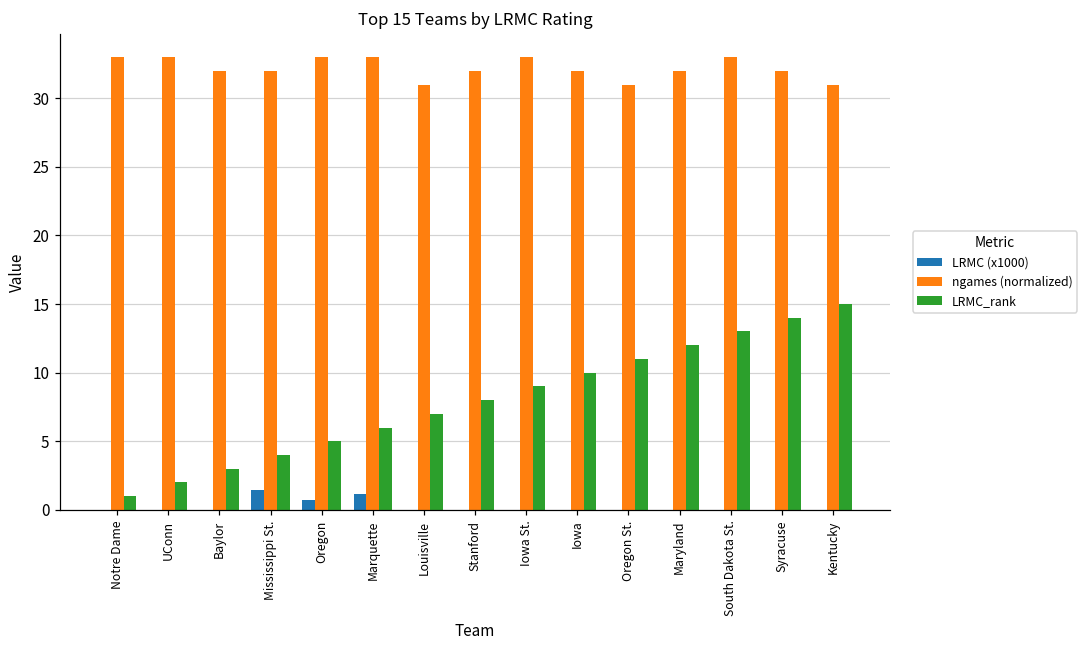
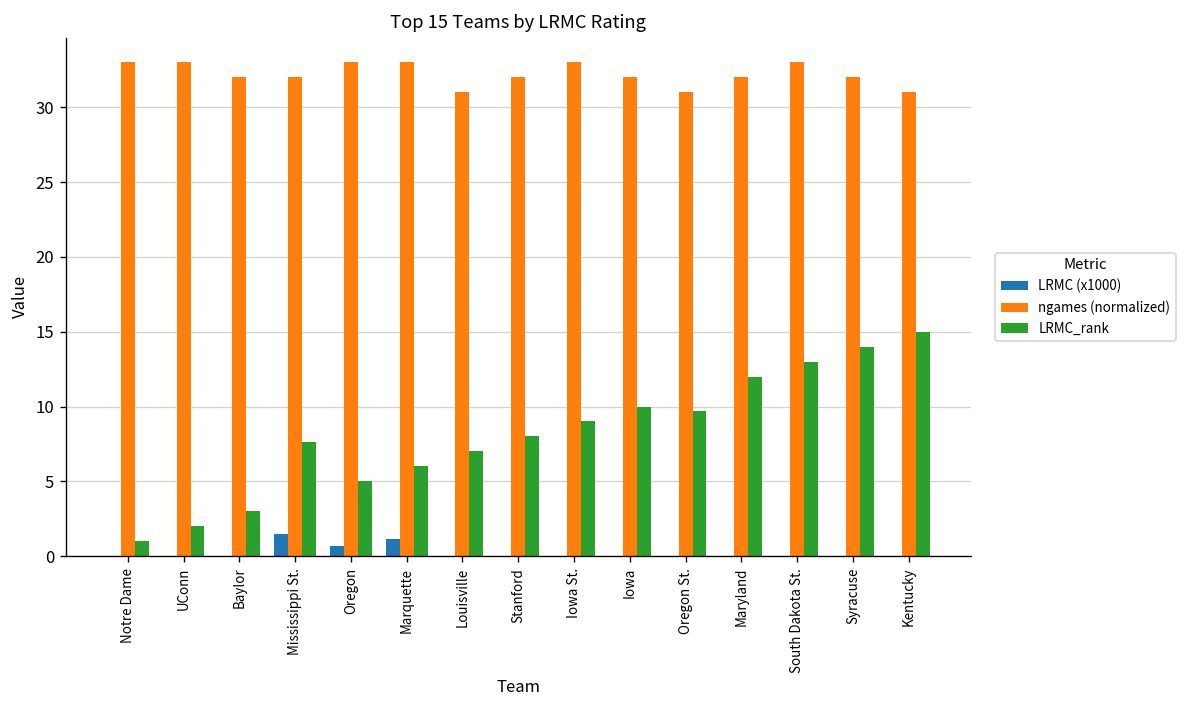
LRMC_rank, Mississippi St.: 4.0 -> 7.6
LRMC_rank, Oregon St.: 11.0 -> 9.7
